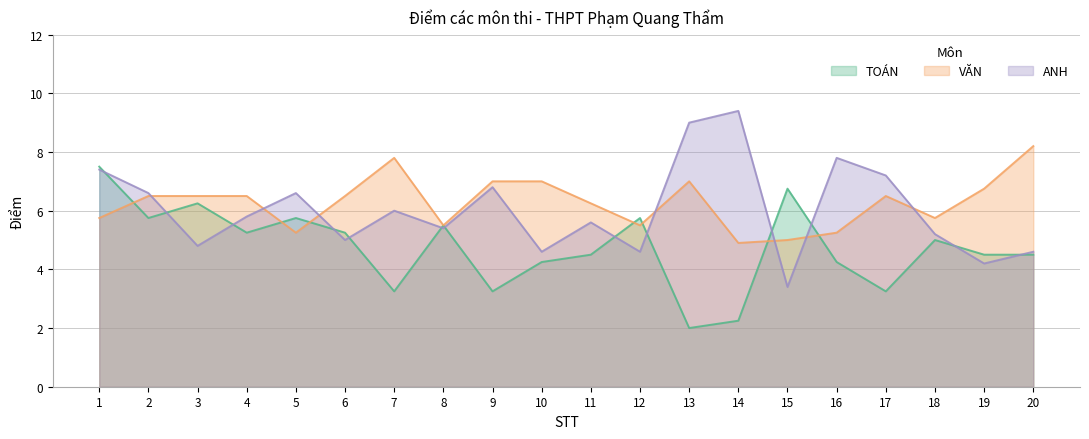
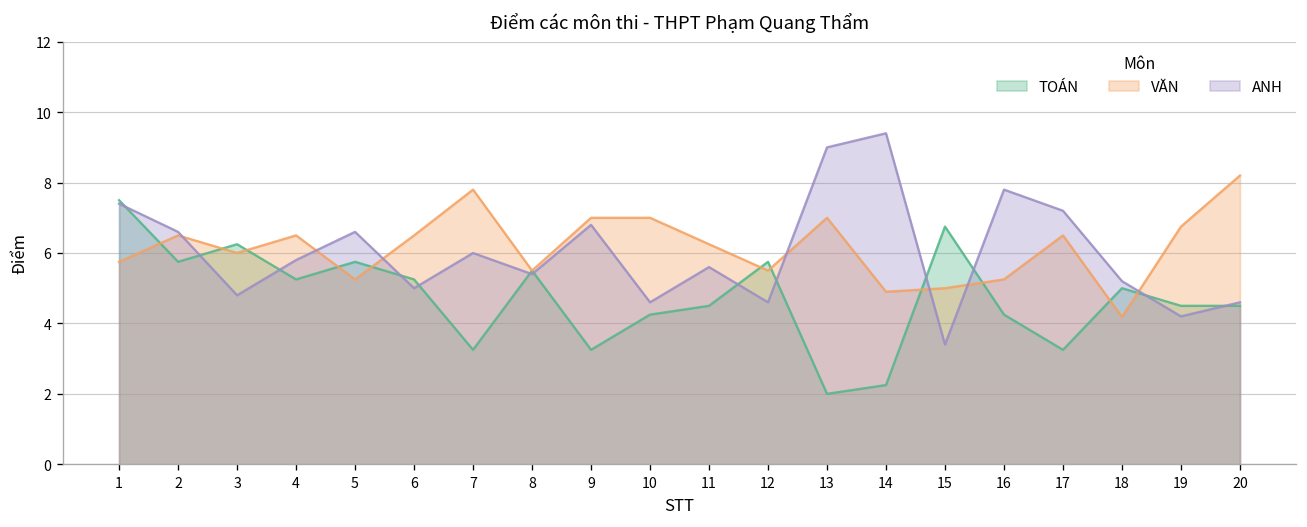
VĂN, 3: 6.5 -> 6.0
VĂN, 18: 5.8 -> 4.2
